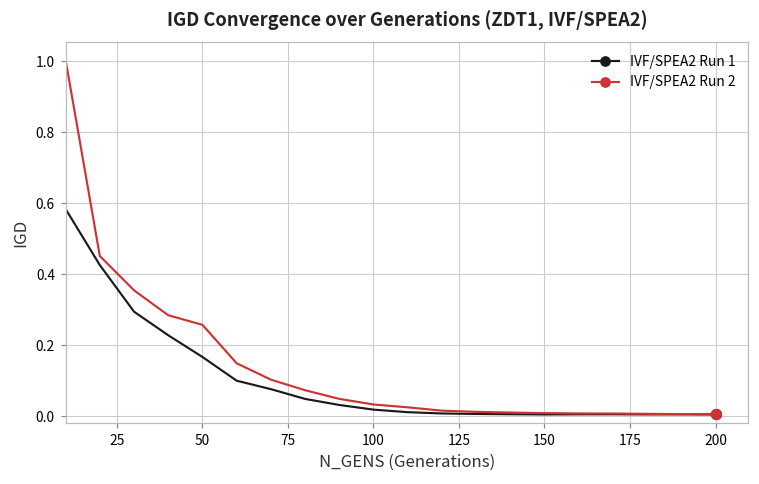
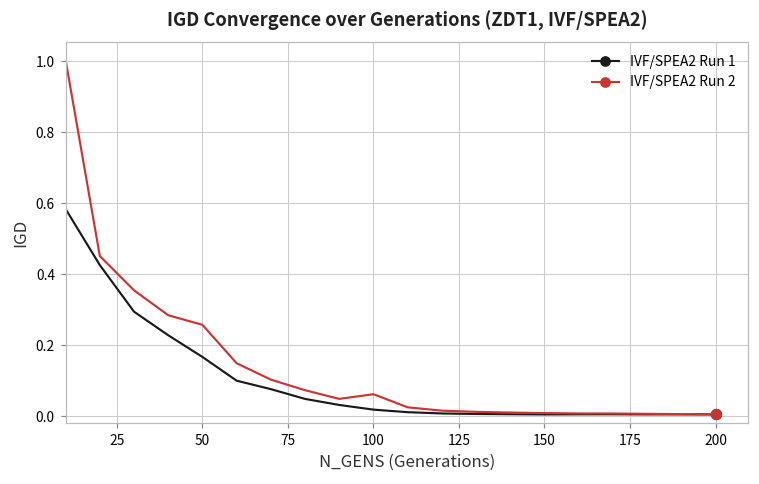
IVF/SPEA2 Run 2, 100: 0.03 -> 0.06
